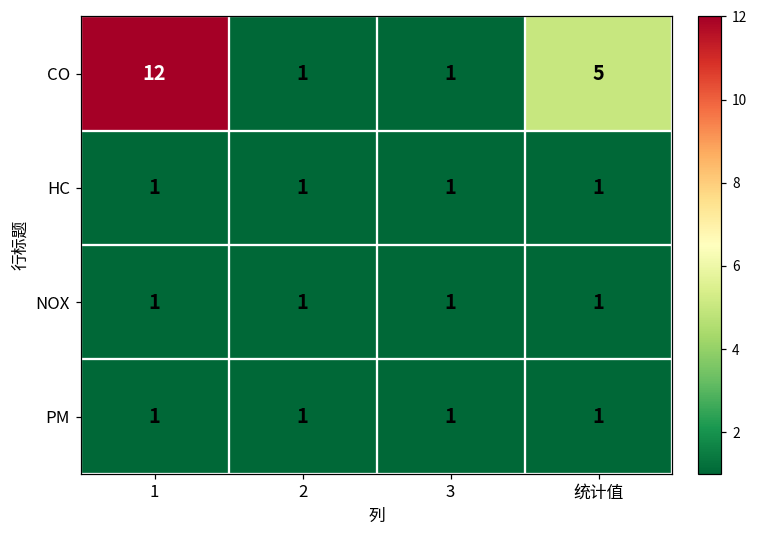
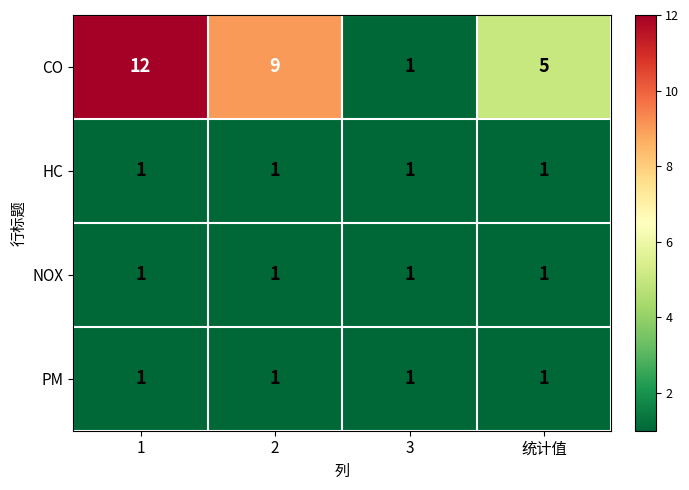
CO, 2: 1 -> 9
